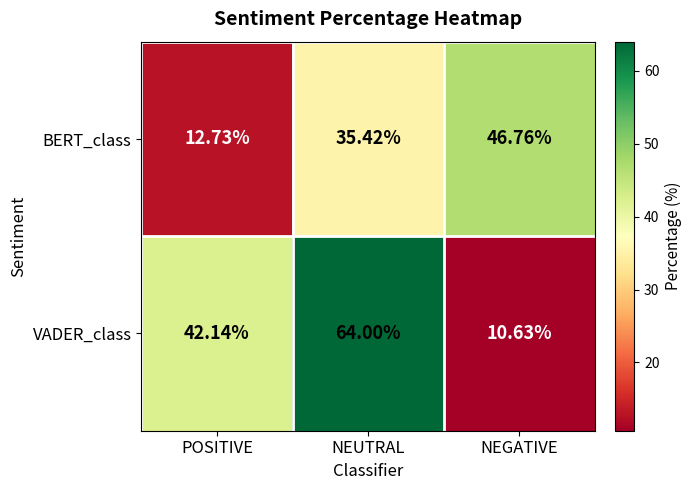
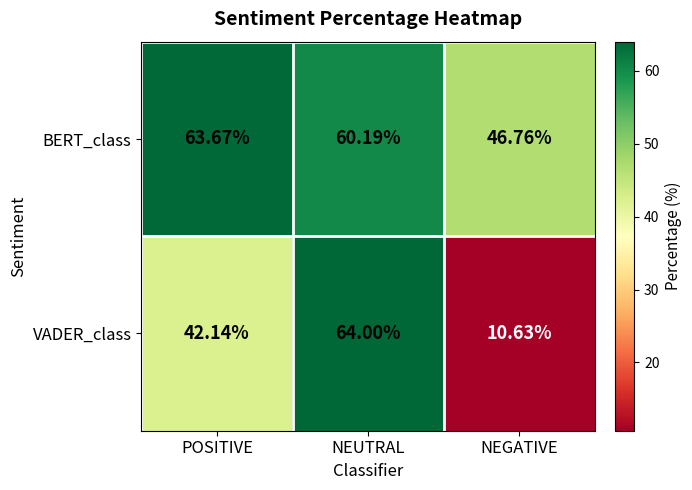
BERT_class, POSITIVE: 12.73% -> 63.67%
BERT_class, NEUTRAL: 35.42% -> 60.19%
